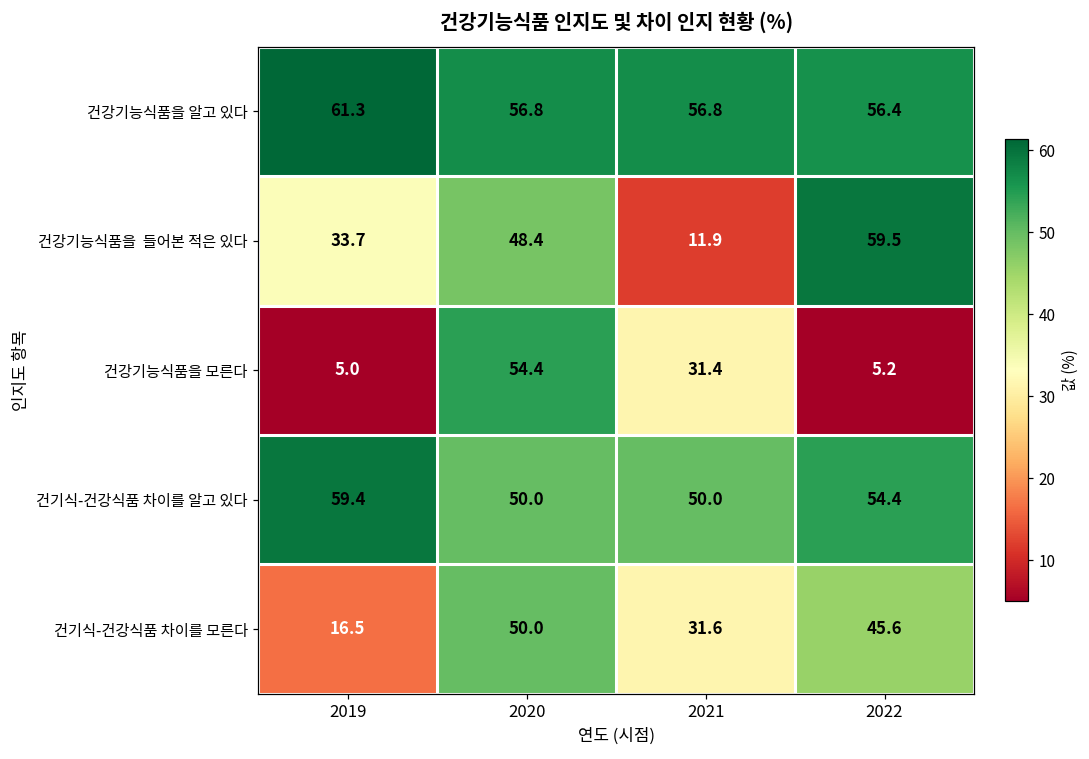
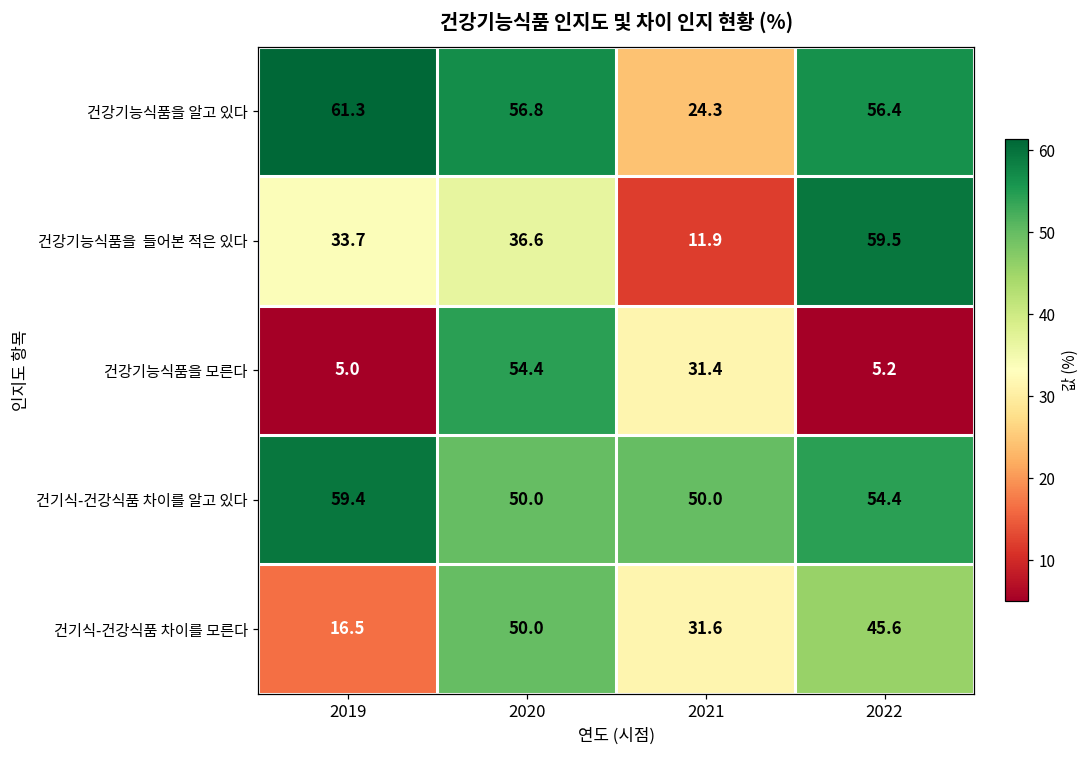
건강기능식품을 알고 있다, 2021: 56.8 -> 24.3
건강기능식품을 들어본 적은 있다, 2020: 48.4 -> 36.6
